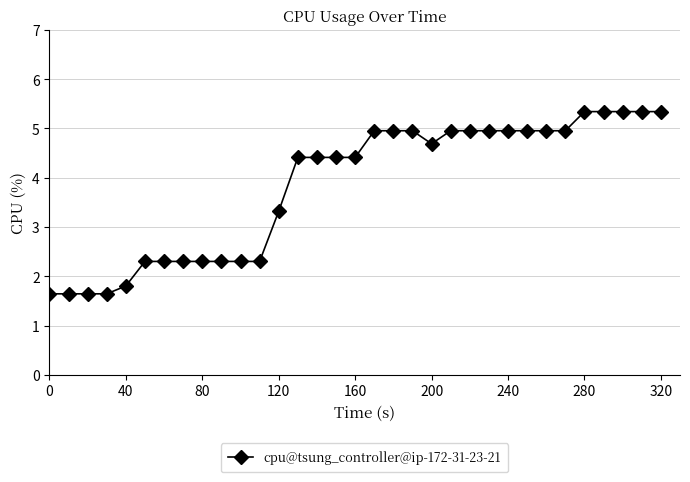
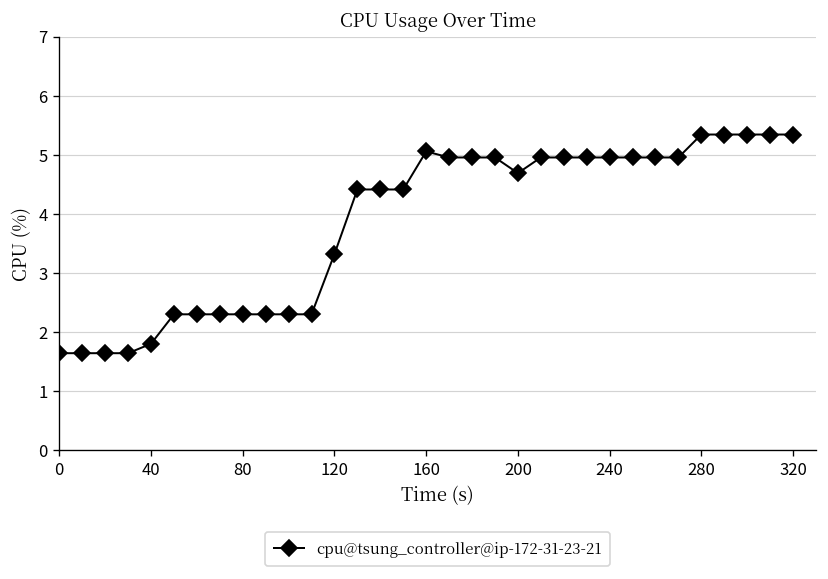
160: 4.4 -> 5.1
